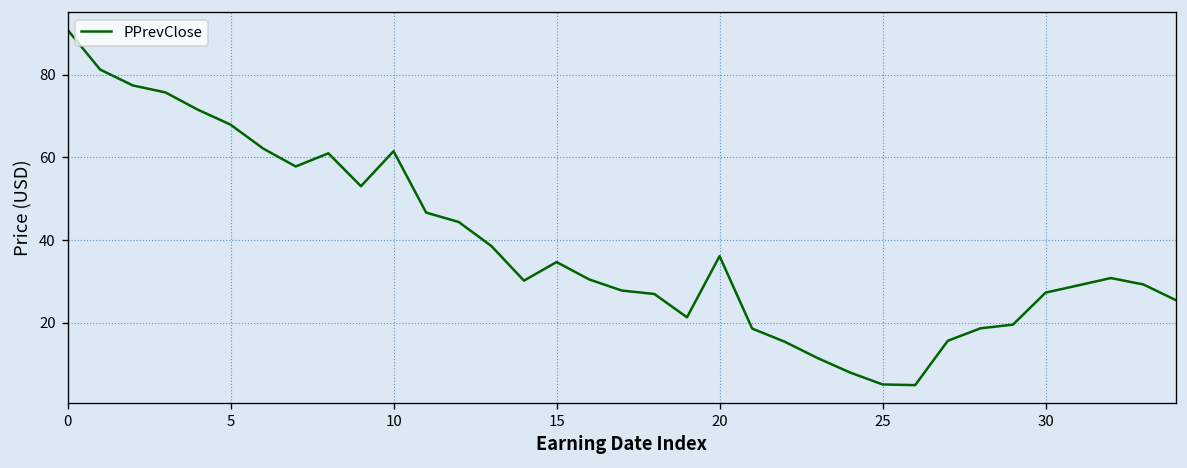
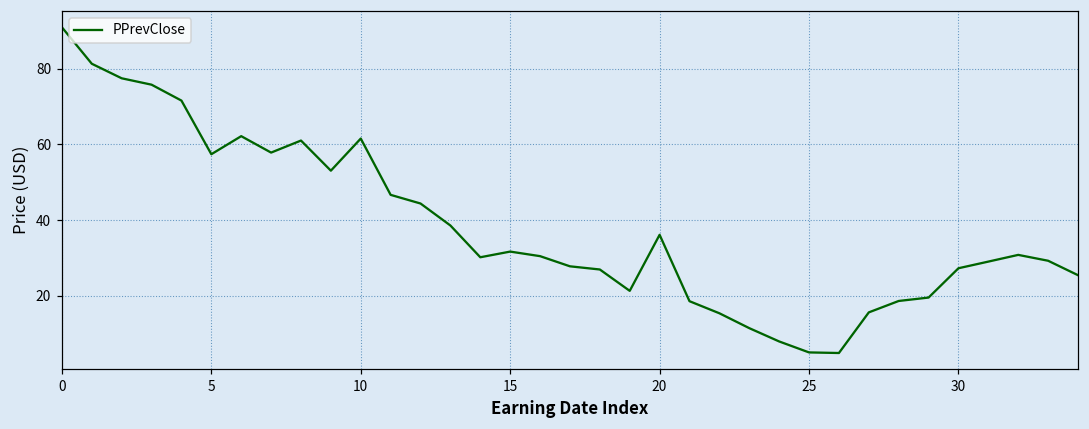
5: 68 -> 57
15: 35 -> 32
